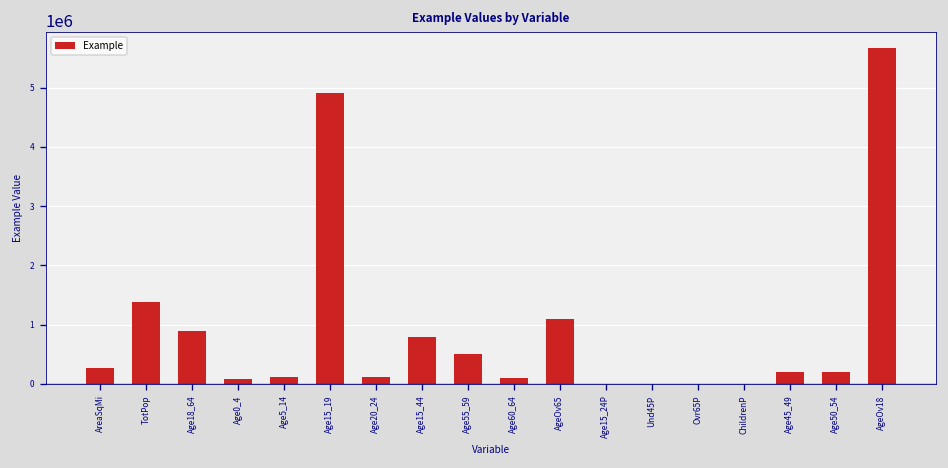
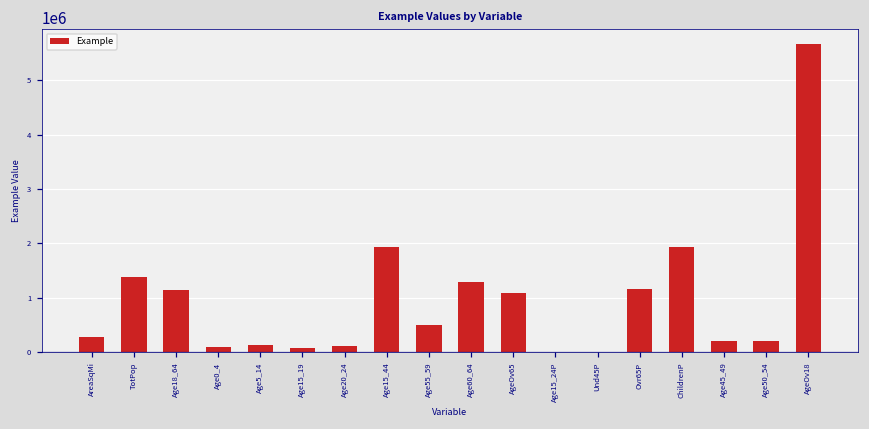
Age18_64: 900000 -> 1100000
Age15_19: 4900000 -> 100000
Age15_44: 800000 -> 1900000
Age60_64: 100000 -> 1300000
Ovr65P: 0 -> 1200000
ChildrenP: 0 -> 1900000
